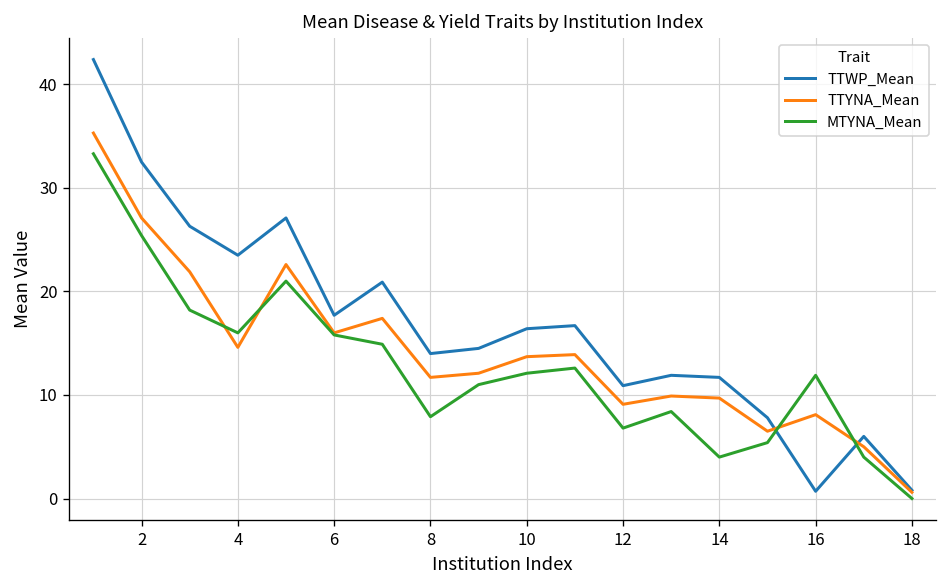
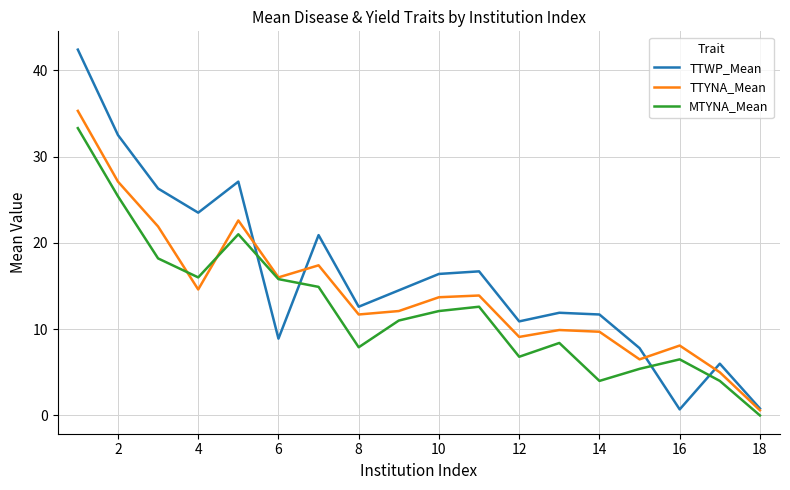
TTWP_Mean, 6: 18 -> 9
TTWP_Mean, 8: 14 -> 13
MTYNA_Mean, 16: 12 -> 7
